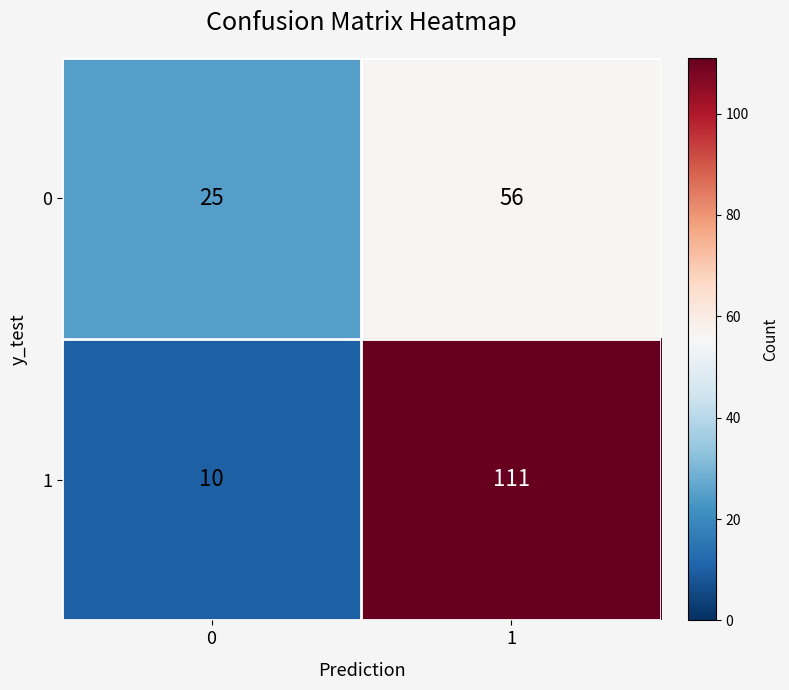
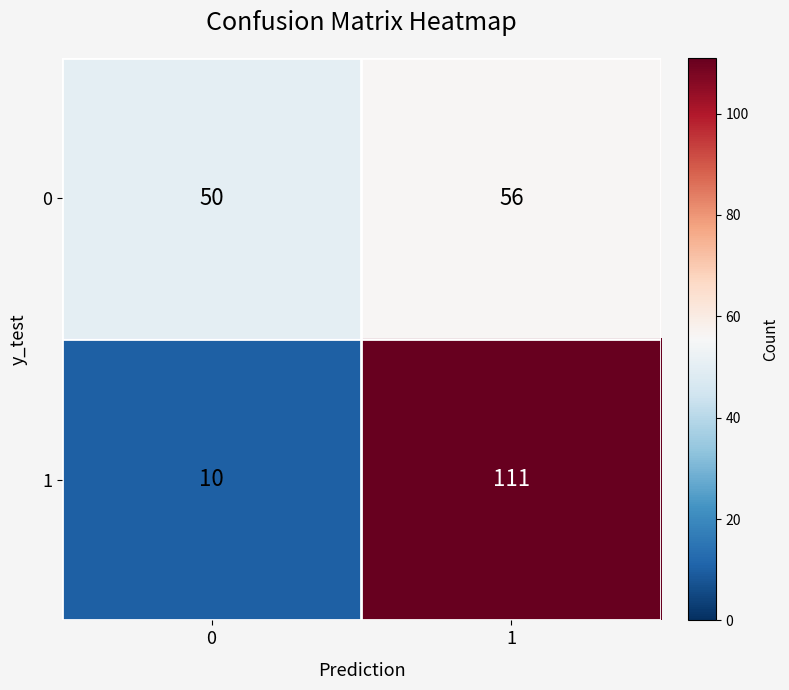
0, 0: 25 -> 50
